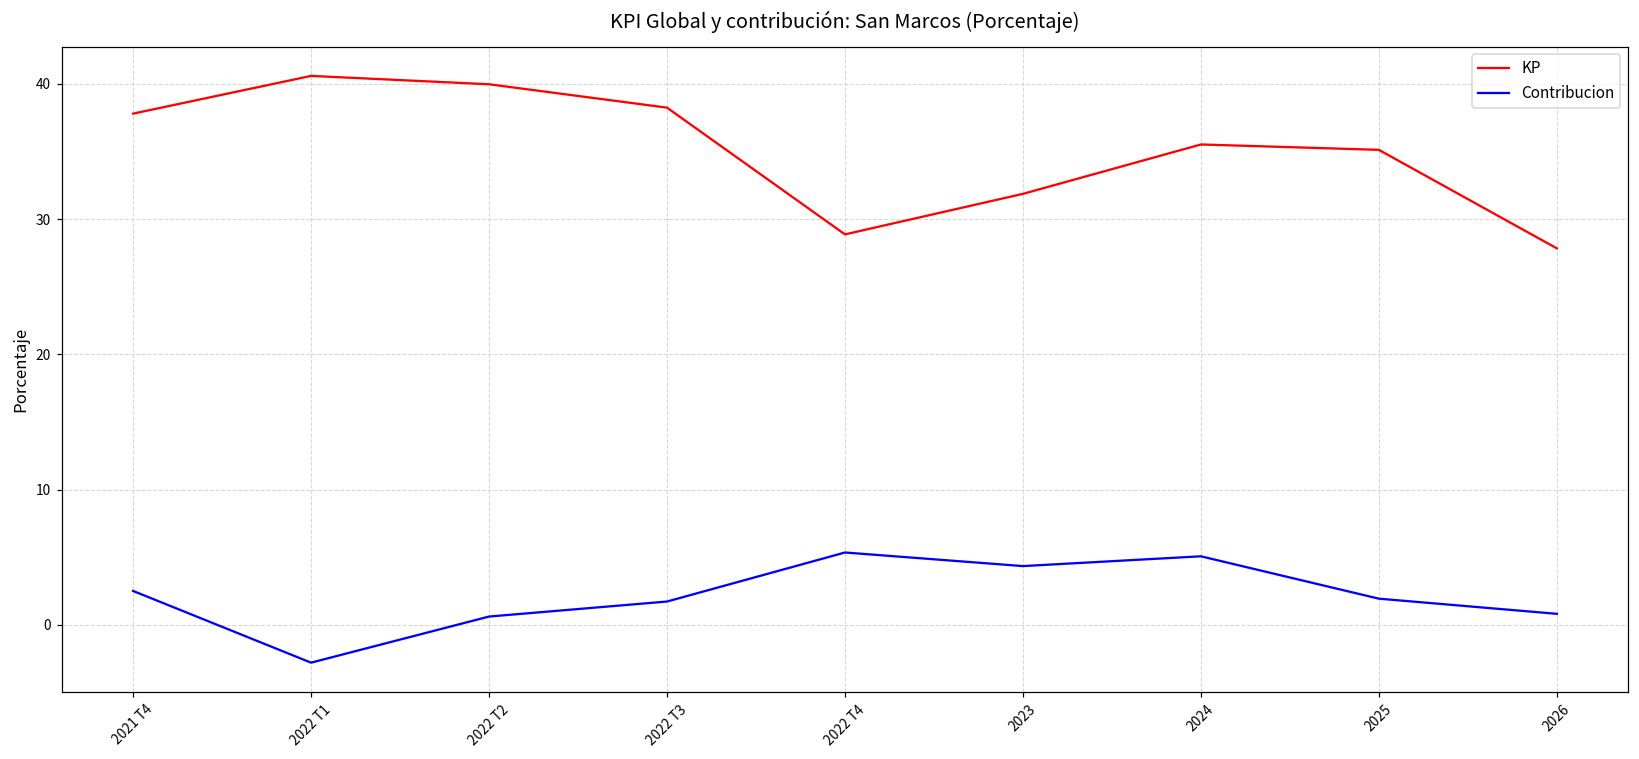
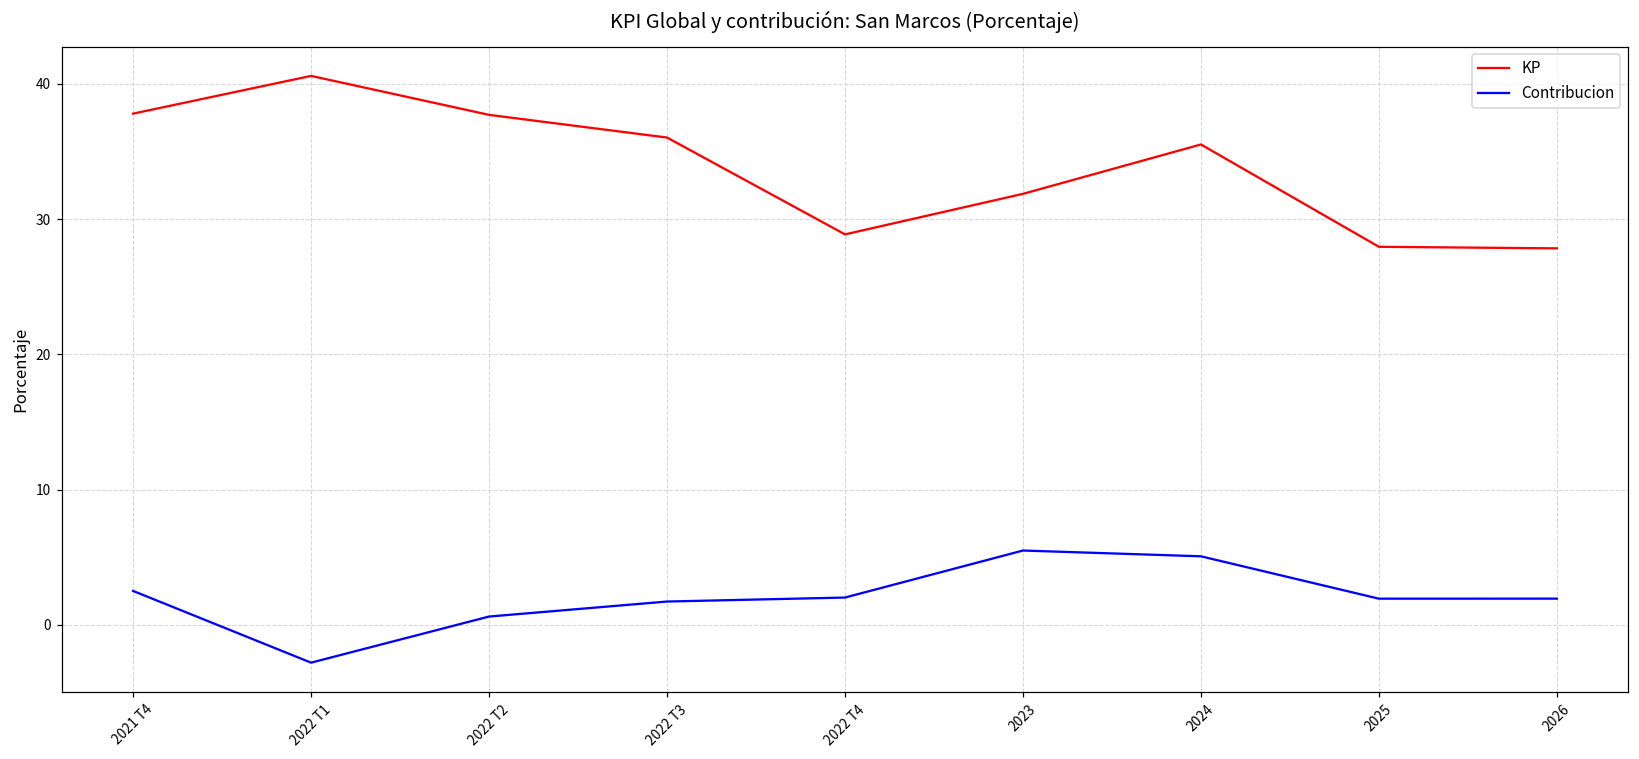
KP, 2022 T2: 40.0 -> 37.7
KP, 2022 T3: 38.2 -> 36.0
Contribucion, 2022 T4: 5.4 -> 2.0
Contribucion, 2023: 4.4 -> 5.5
KP, 2025: 35.1 -> 28.0
Contribucion, 2026: 0.8 -> 1.9
